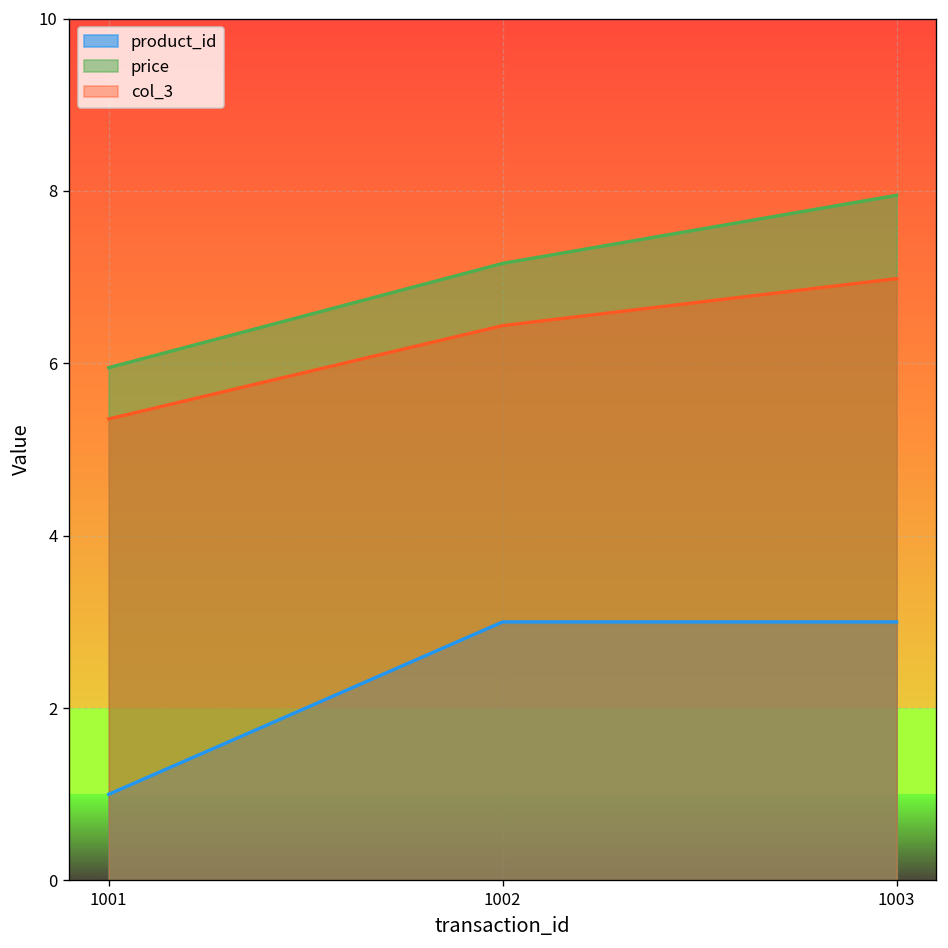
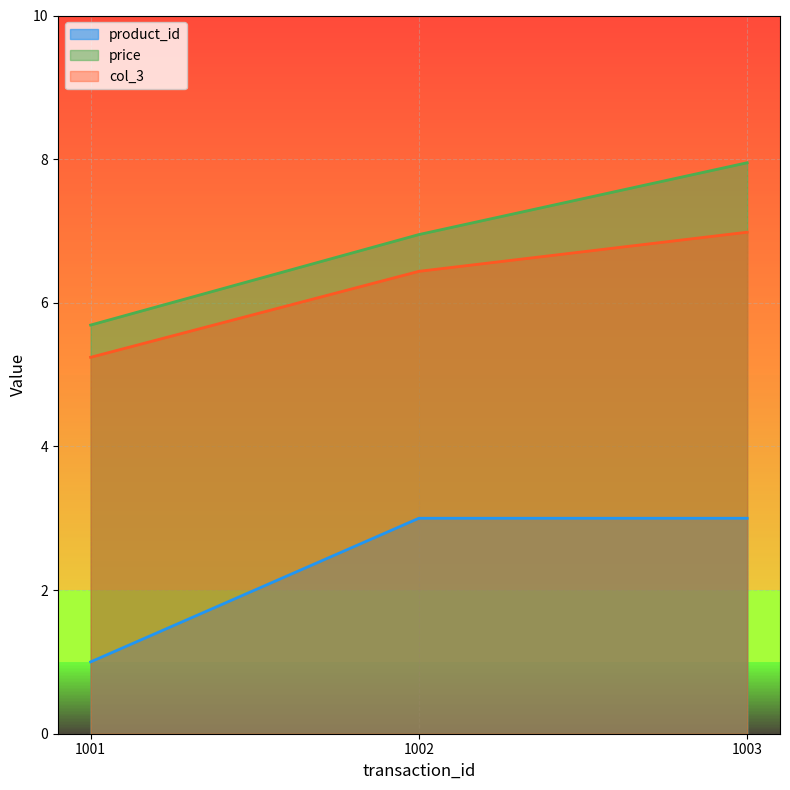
price, 1001: 6.0 -> 5.7
col_3, 1001: 5.4 -> 5.2
price, 1002: 7.2 -> 7.0
